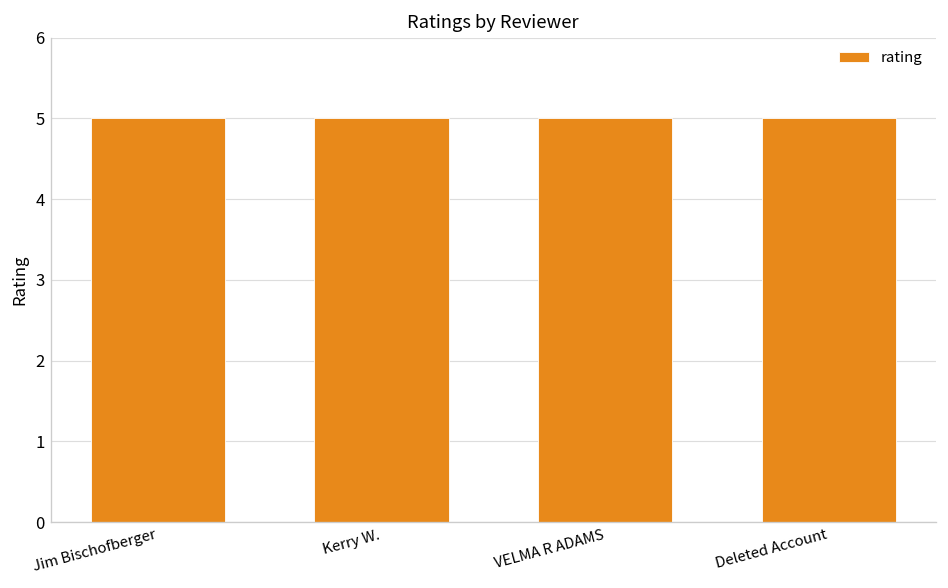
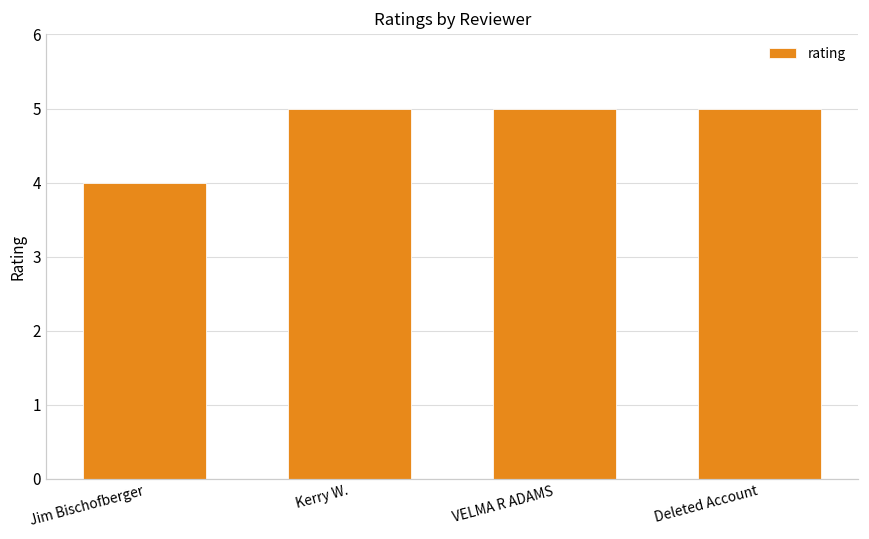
Jim Bischofberger: 5 -> 4
